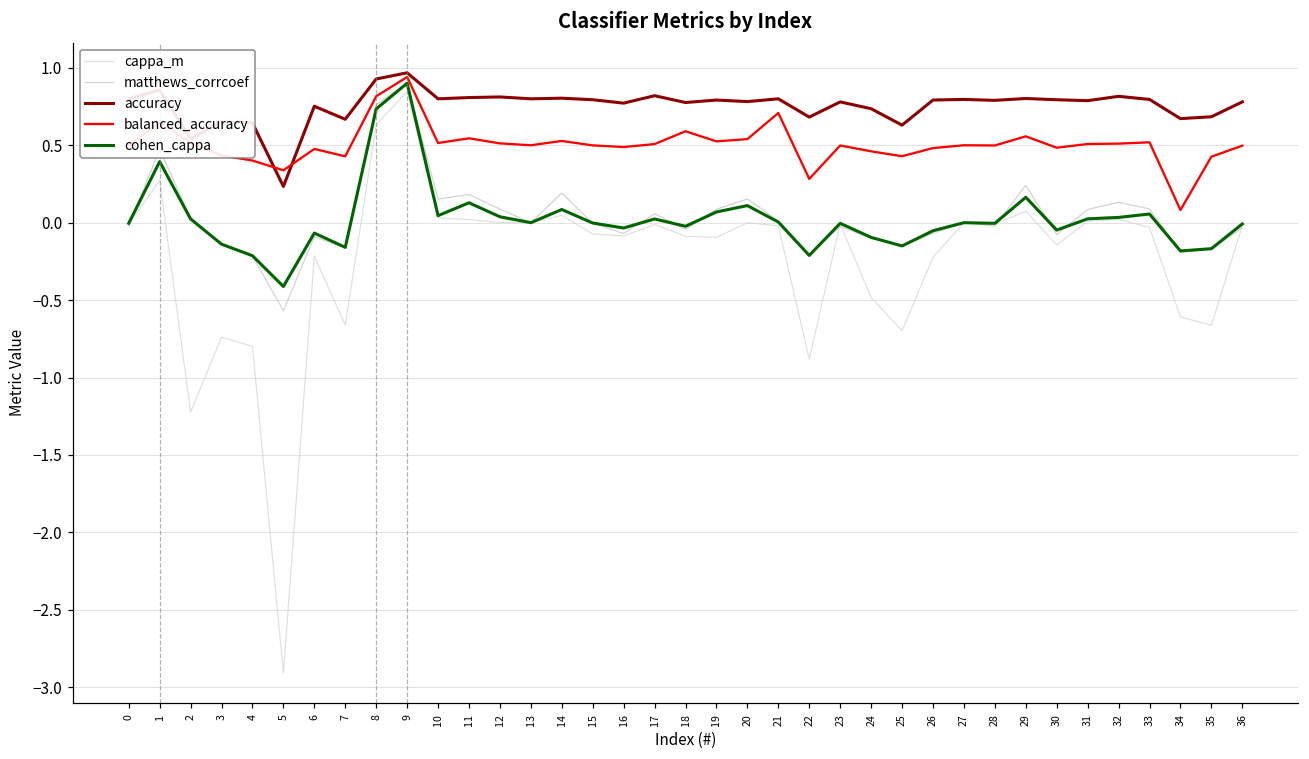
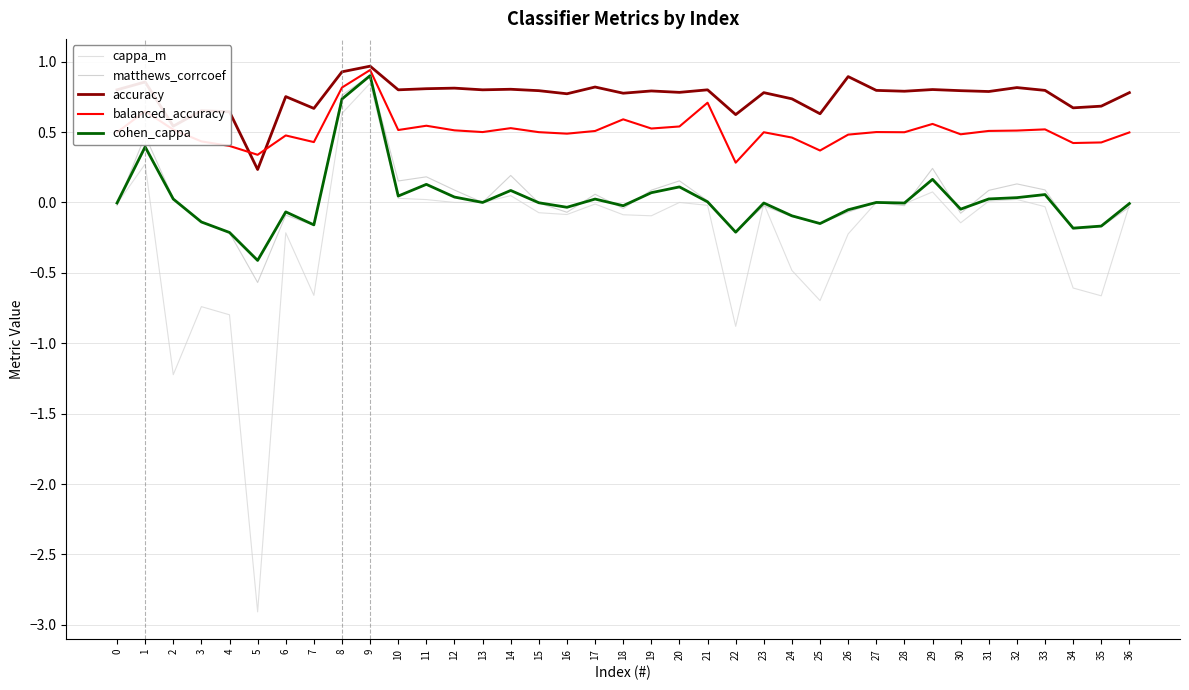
accuracy, 22: 0.68 -> 0.62
balanced_accuracy, 25: 0.43 -> 0.37
accuracy, 26: 0.79 -> 0.89
balanced_accuracy, 34: 0.08 -> 0.42
